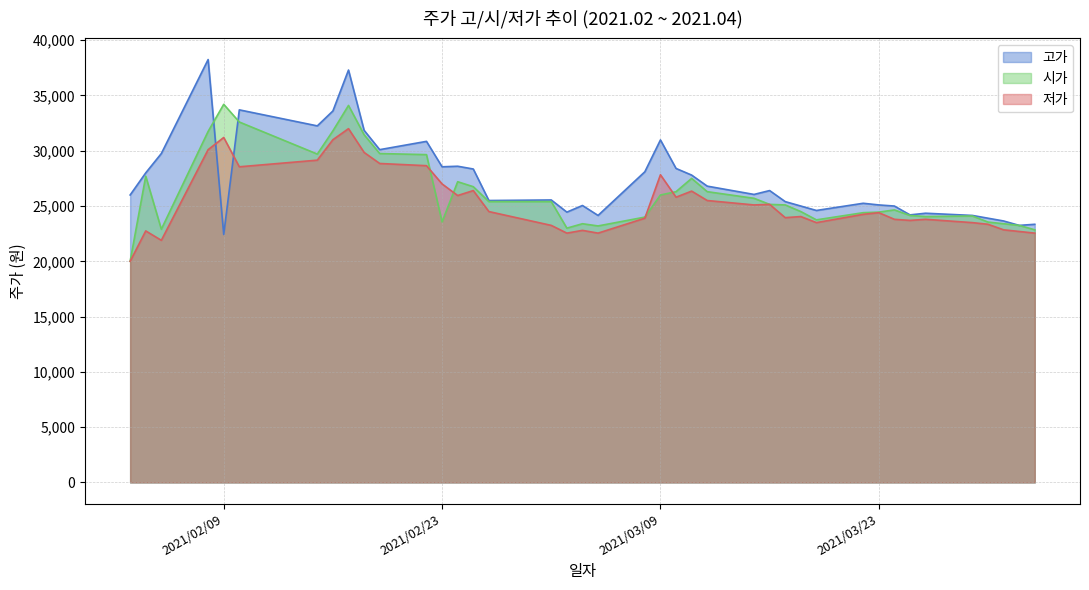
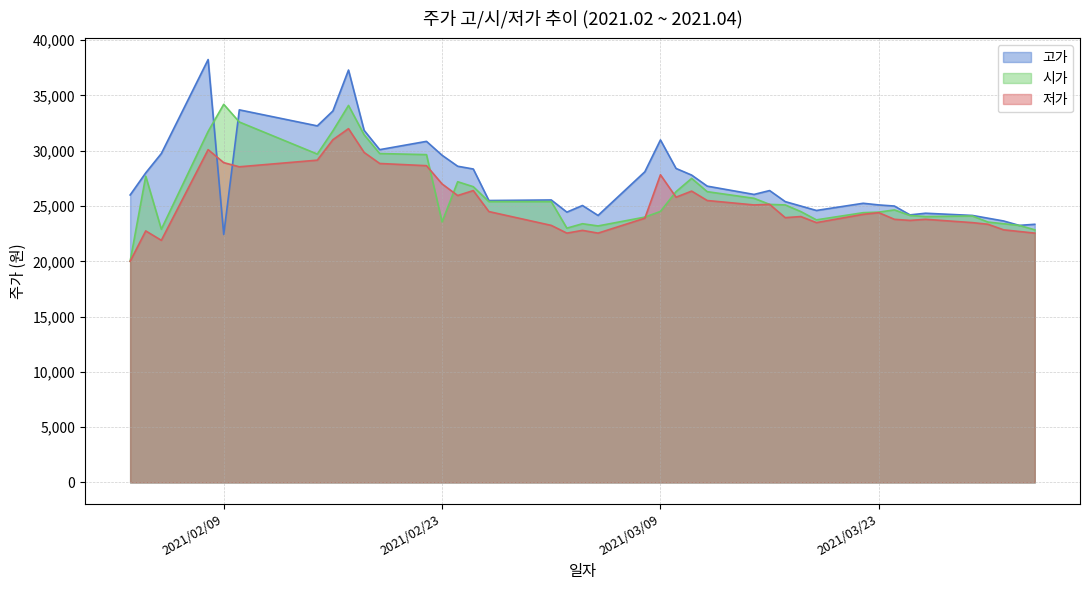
저가, 2021/02/09: 31,200 -> 28,900
고가, 2021/02/23: 28,600 -> 29,600
시가, 2021/03/09: 26,000 -> 24,500
